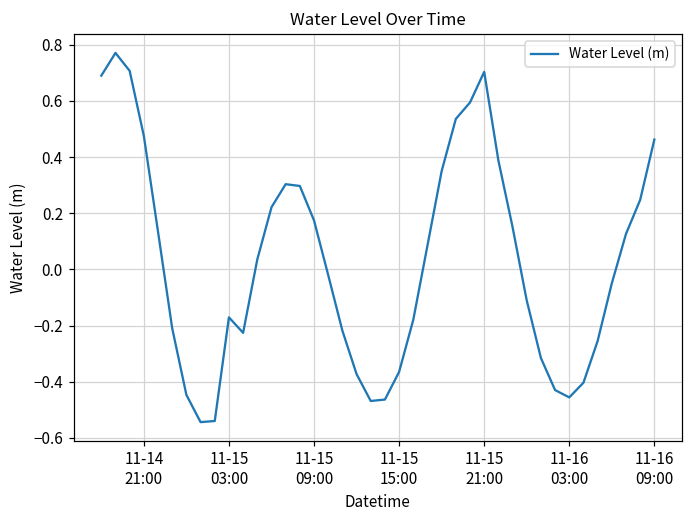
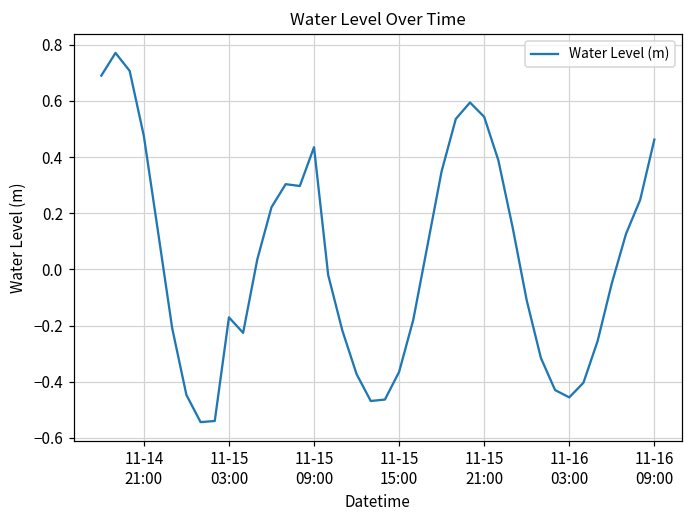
11-15 09:00: 0.17 -> 0.44
11-15 21:00: 0.70 -> 0.54
